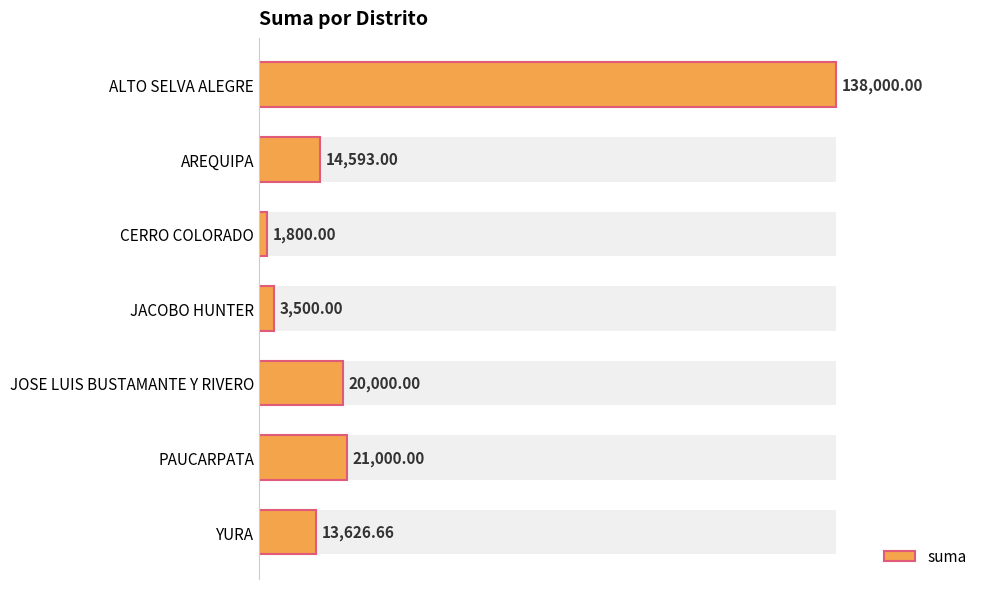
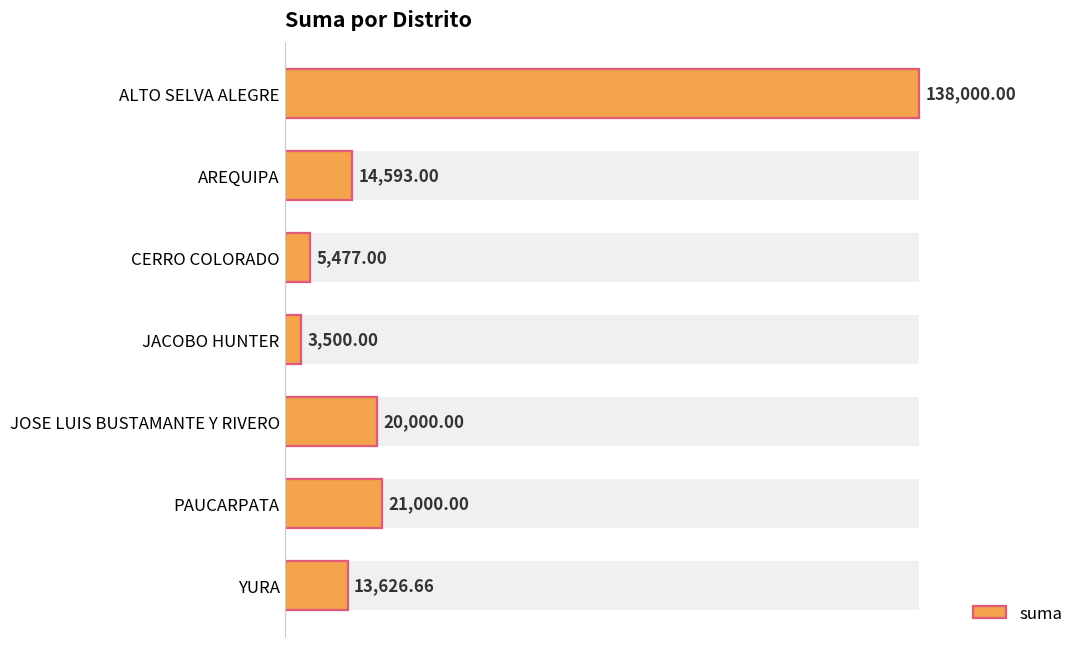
suma, CERRO COLORADO: 1,800.00 -> 5,477.00
